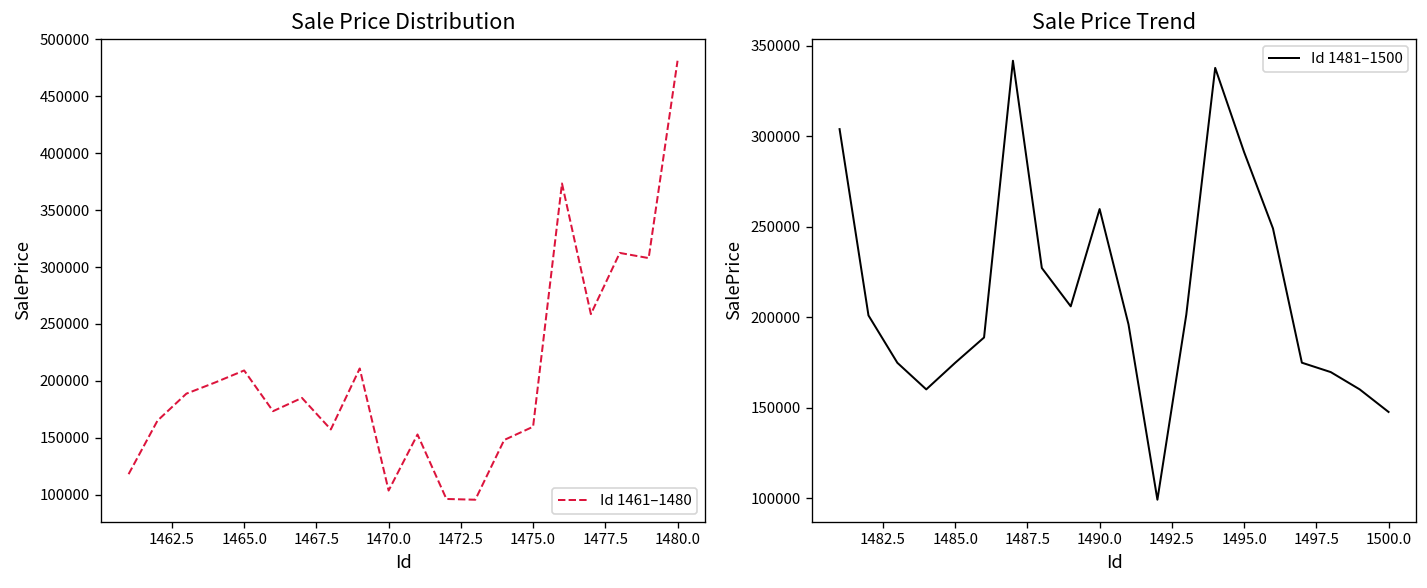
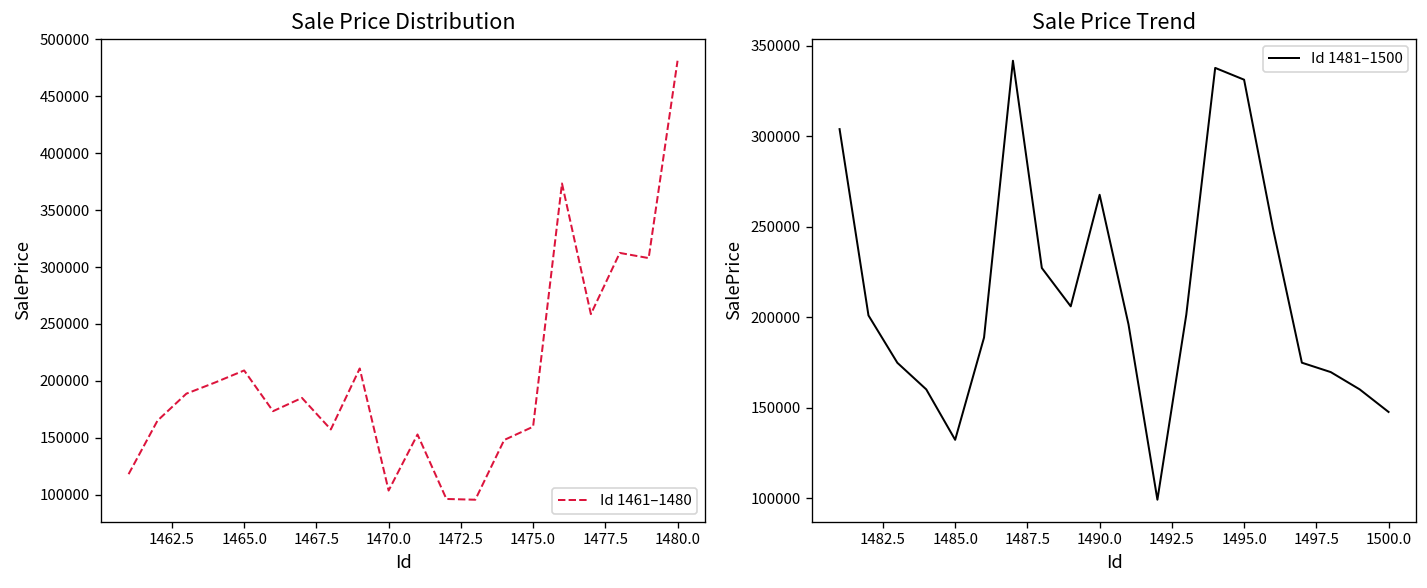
Sale Price Trend, 1485.0: 175000 -> 132000
Sale Price Trend, 1490.0: 260000 -> 268000
Sale Price Trend, 1495.0: 291000 -> 331000
